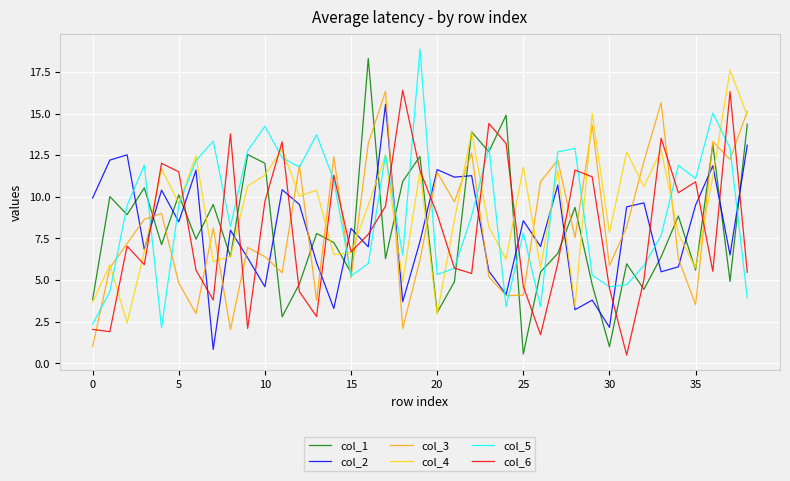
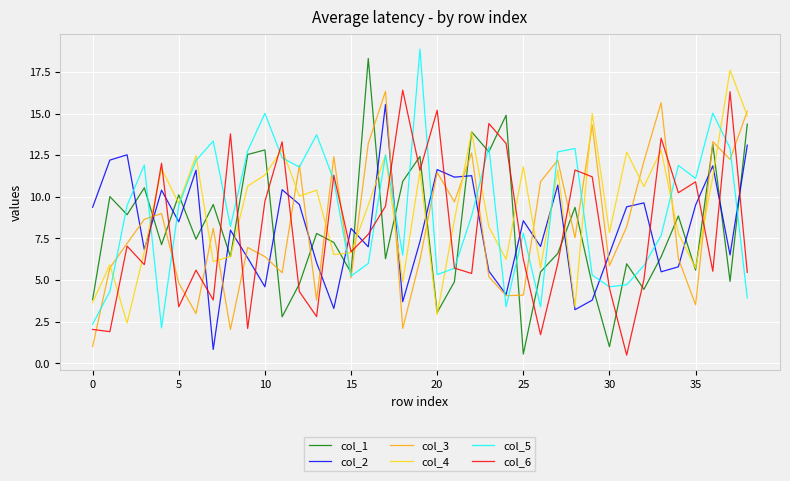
col_2, 0: 9.9 -> 9.4
col_6, 5: 11.5 -> 3.4
col_1, 10: 12.0 -> 12.8
col_5, 10: 14.2 -> 15.0
col_6, 20: 9.0 -> 15.2
col_6, 25: 4.6 -> 6.3
col_2, 30: 2.2 -> 6.6
